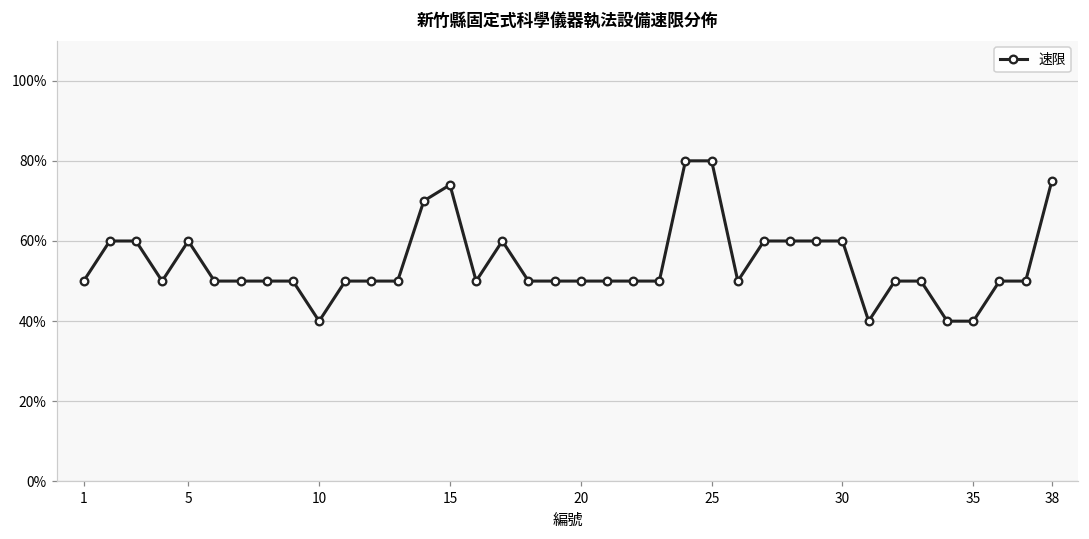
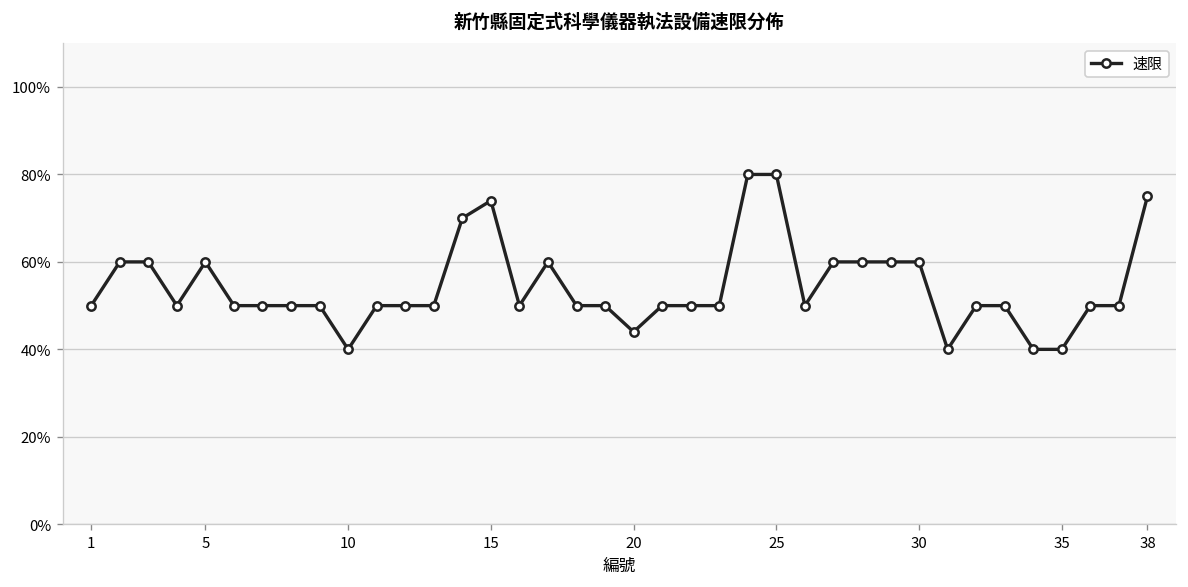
20: 50% -> 44%
